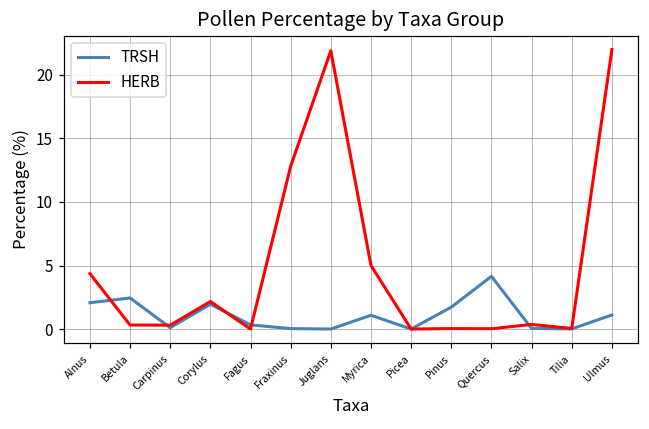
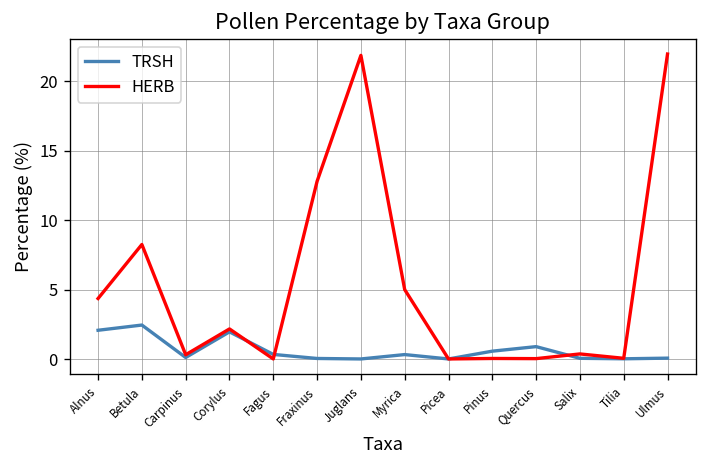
HERB, Betula: 0.3 -> 8.3
TRSH, Myrica: 1.1 -> 0.3
TRSH, Pinus: 1.7 -> 0.6
TRSH, Quercus: 4.2 -> 0.9
TRSH, Ulmus: 1.1 -> 0.1
